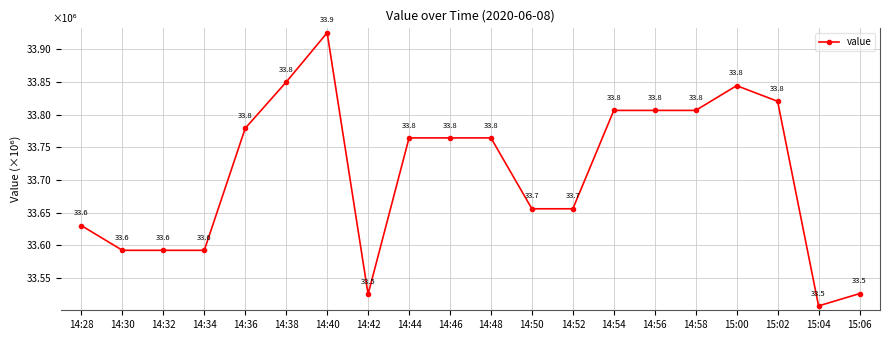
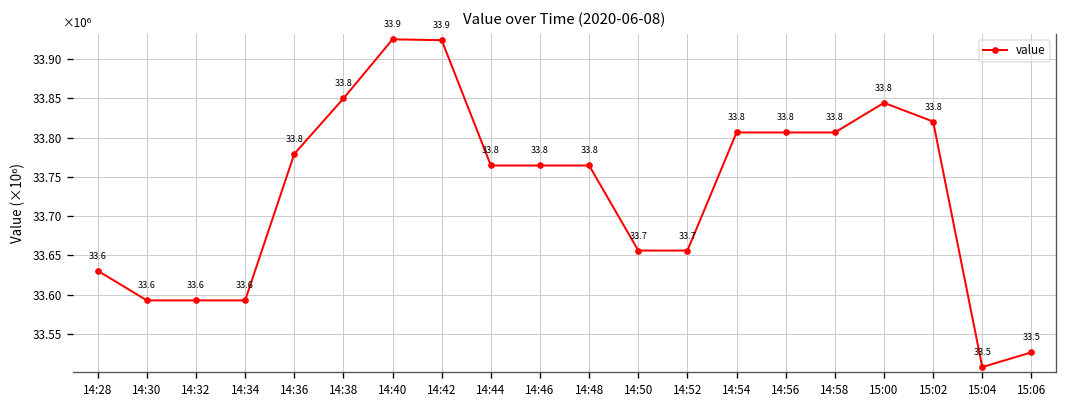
14:42: 33.5 -> 33.9
